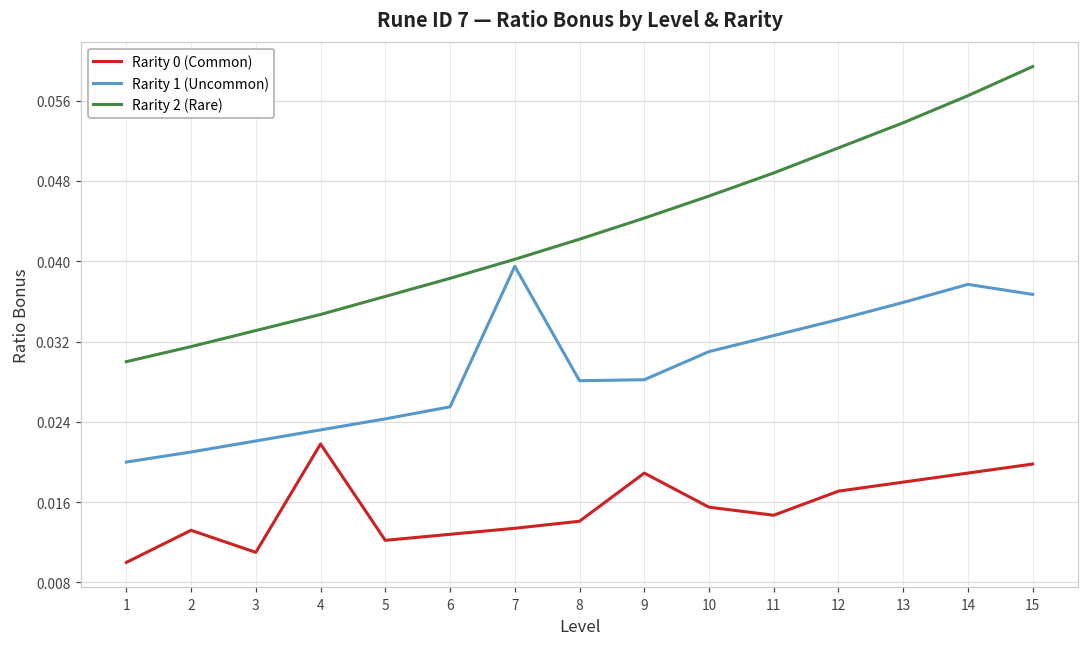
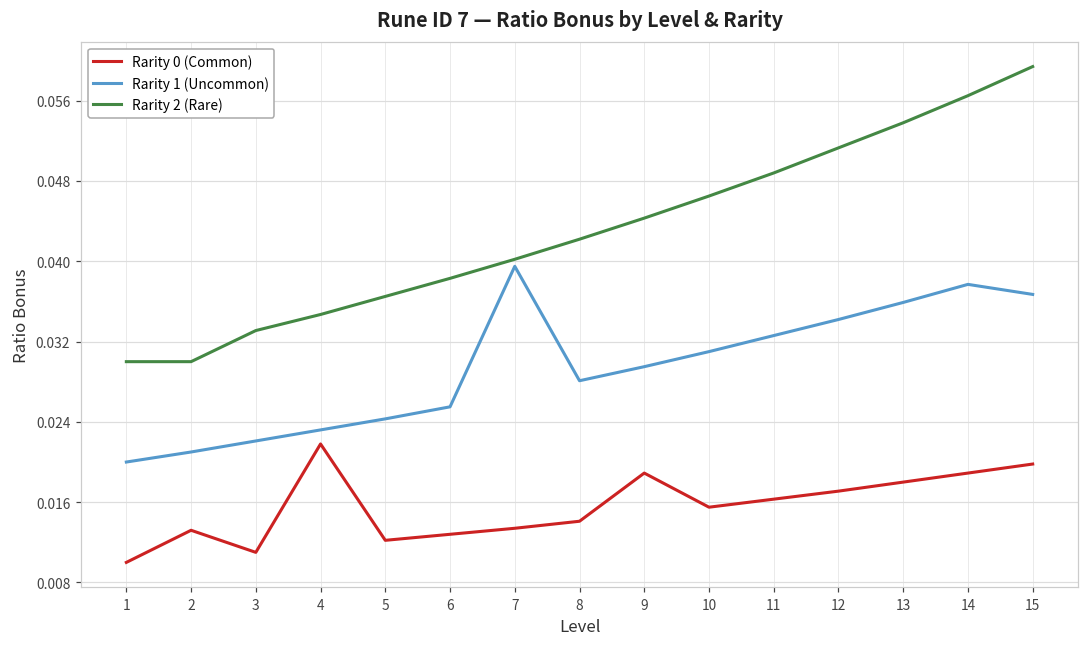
Rarity 2 (Rare), 2: 0.032 -> 0.030
Rarity 1 (Uncommon), 9: 0.028 -> 0.030
Rarity 0 (Common), 11: 0.015 -> 0.016
